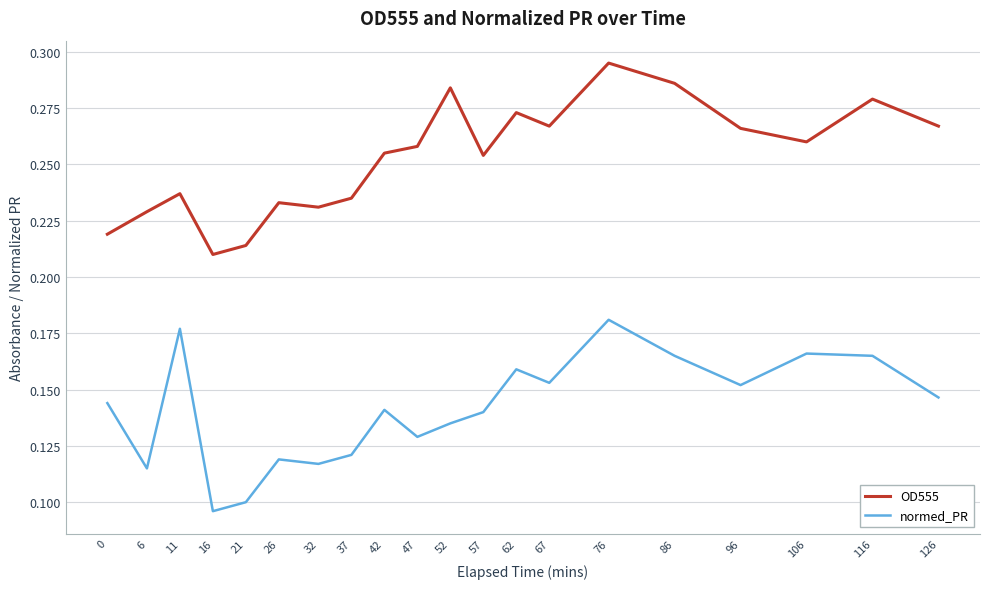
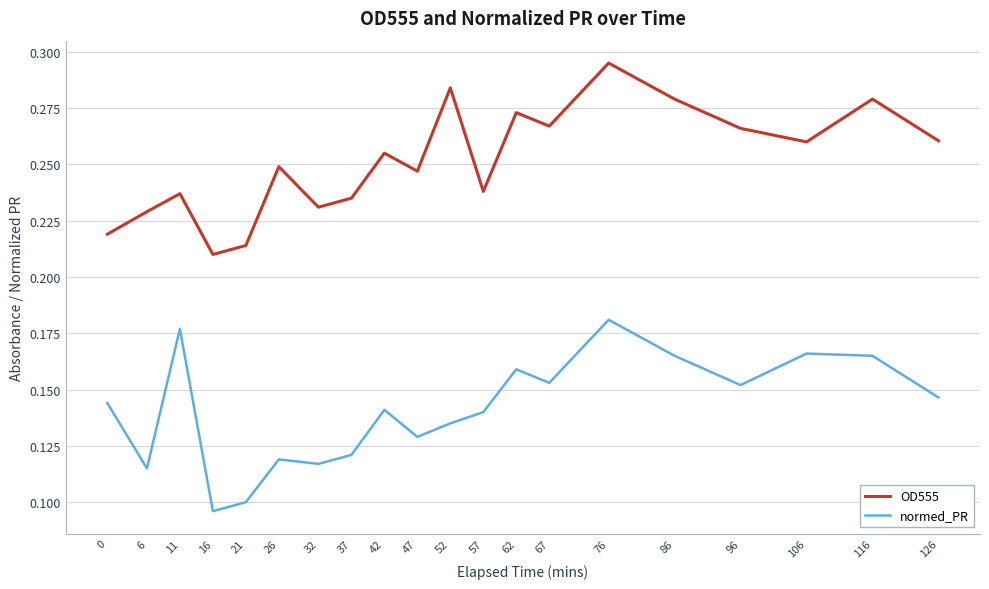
OD555, 26: 0.233 -> 0.249
OD555, 47: 0.258 -> 0.247
OD555, 57: 0.254 -> 0.238
OD555, 86: 0.286 -> 0.279
OD555, 126: 0.267 -> 0.261
